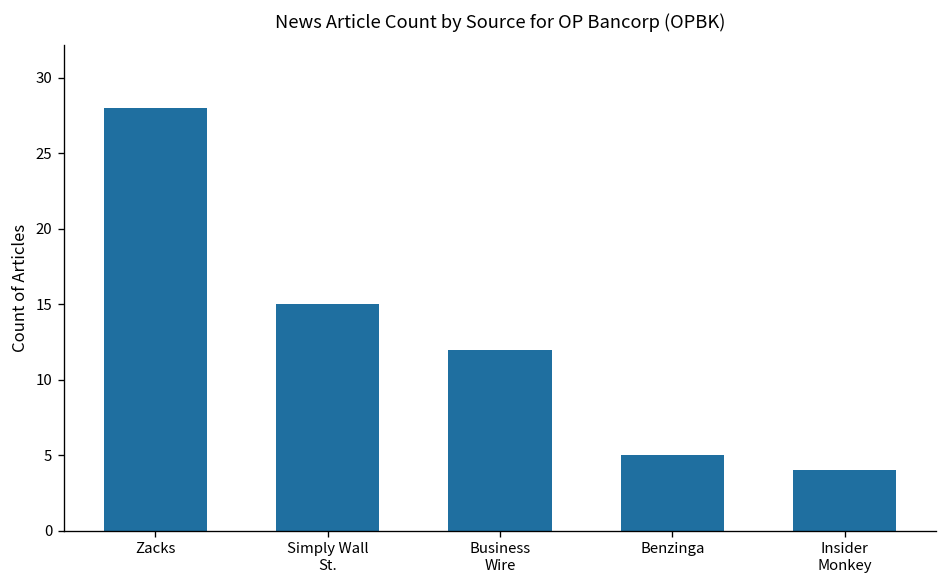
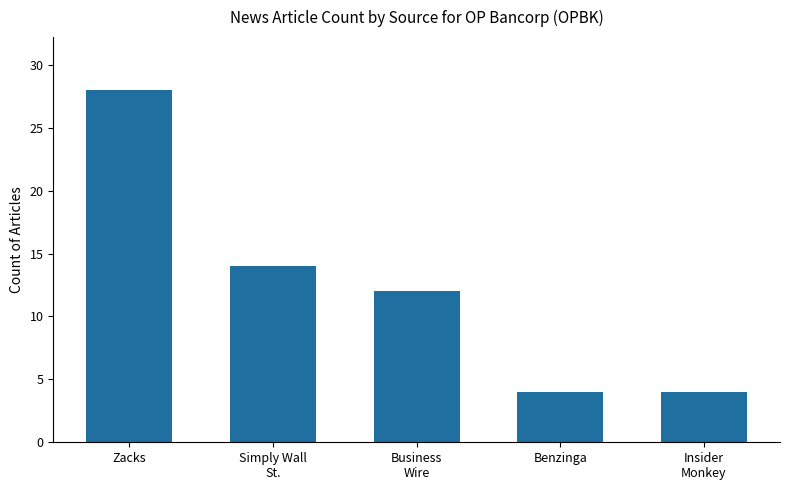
Simply Wall St.: 15 -> 14
Benzinga: 5 -> 4
